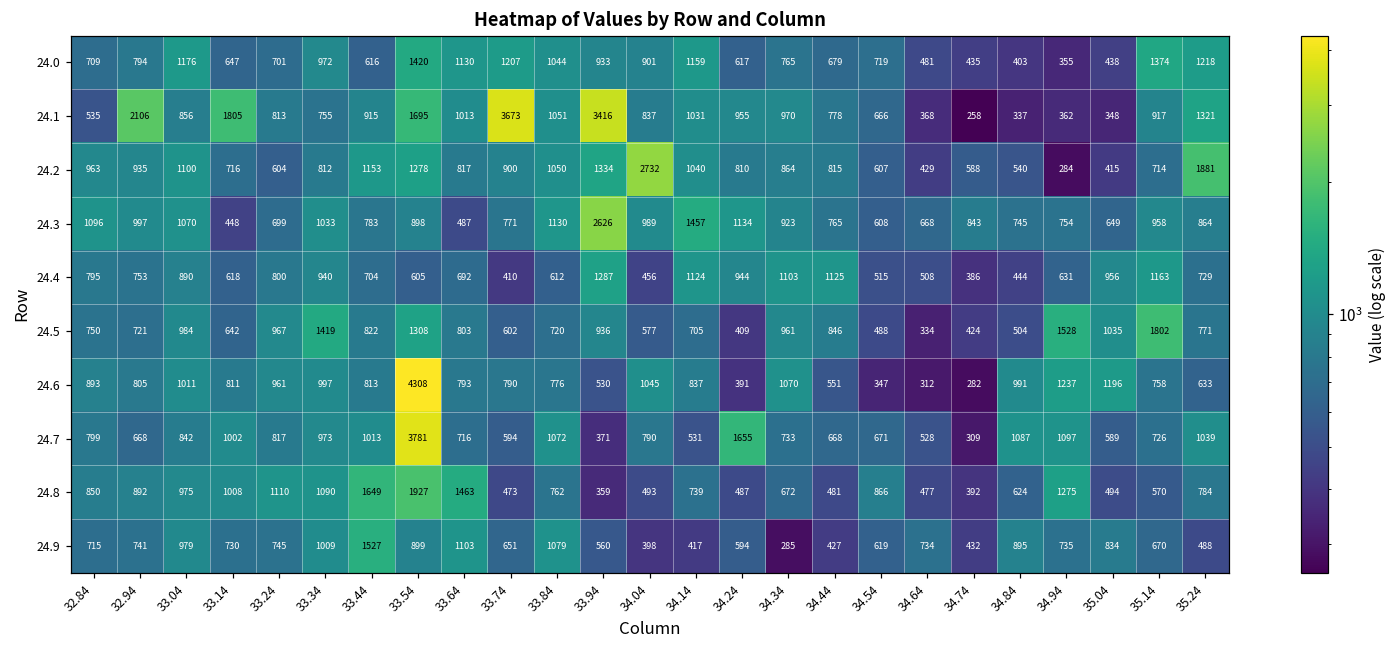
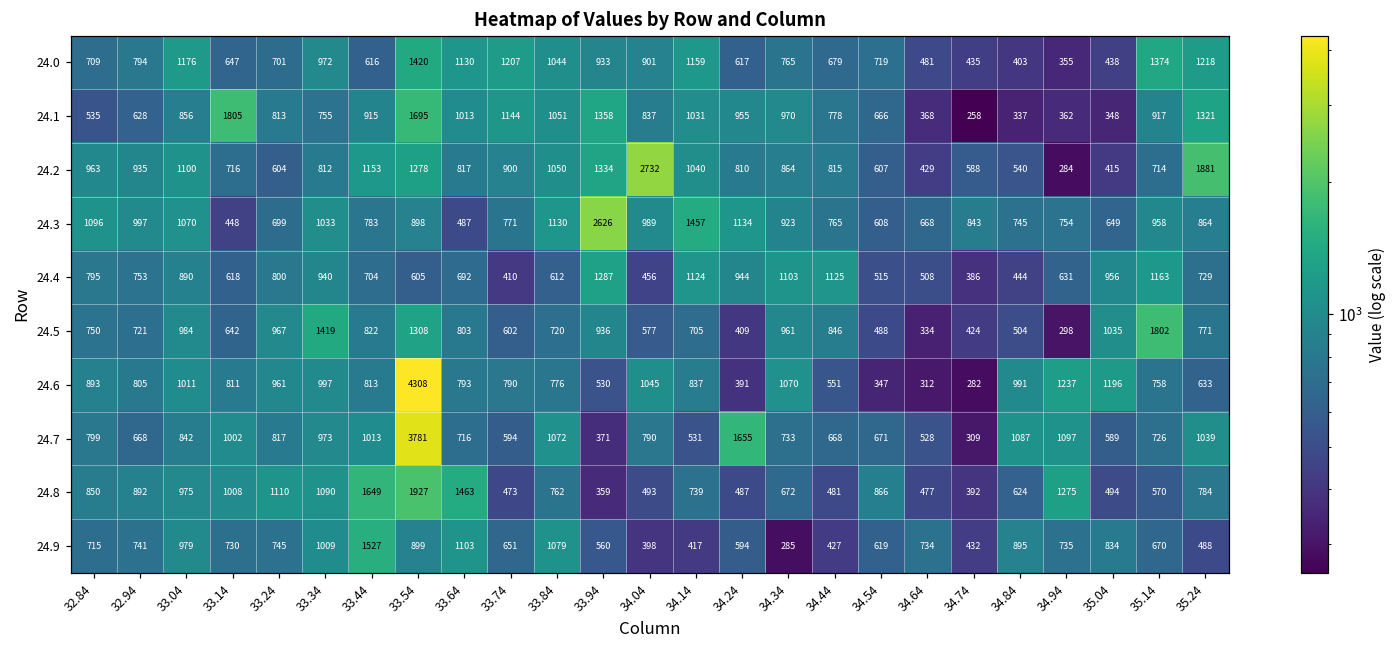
24.1, 32.94: 2106 -> 628
24.1, 33.74: 3673 -> 1144
24.1, 33.94: 3416 -> 1358
24.5, 34.94: 1528 -> 298
